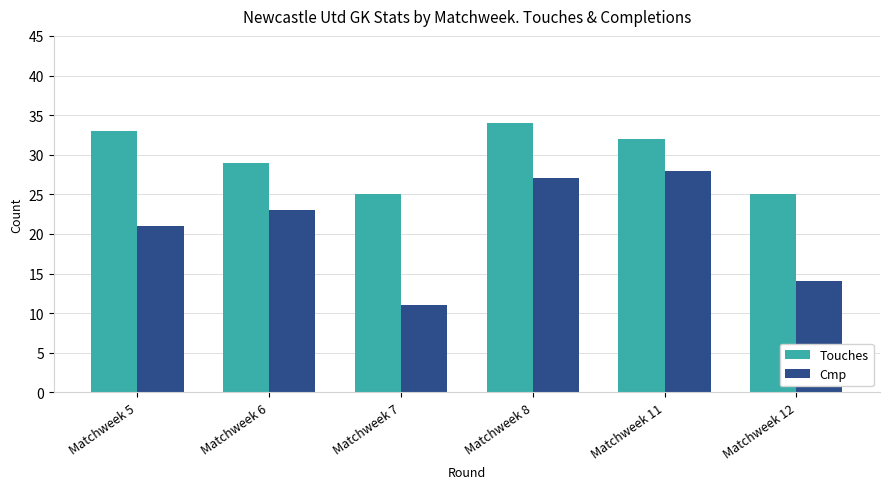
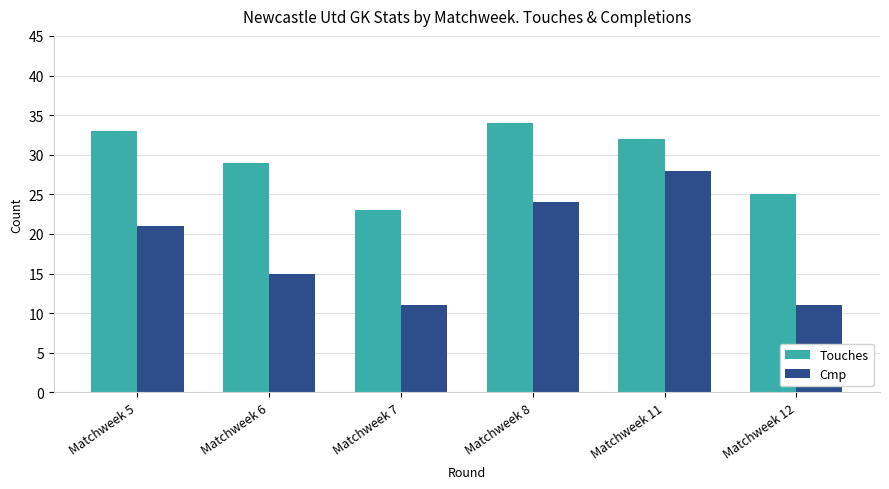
Cmp, Matchweek 6: 23 -> 15
Touches, Matchweek 7: 25 -> 23
Cmp, Matchweek 8: 27 -> 24
Cmp, Matchweek 12: 14 -> 11
